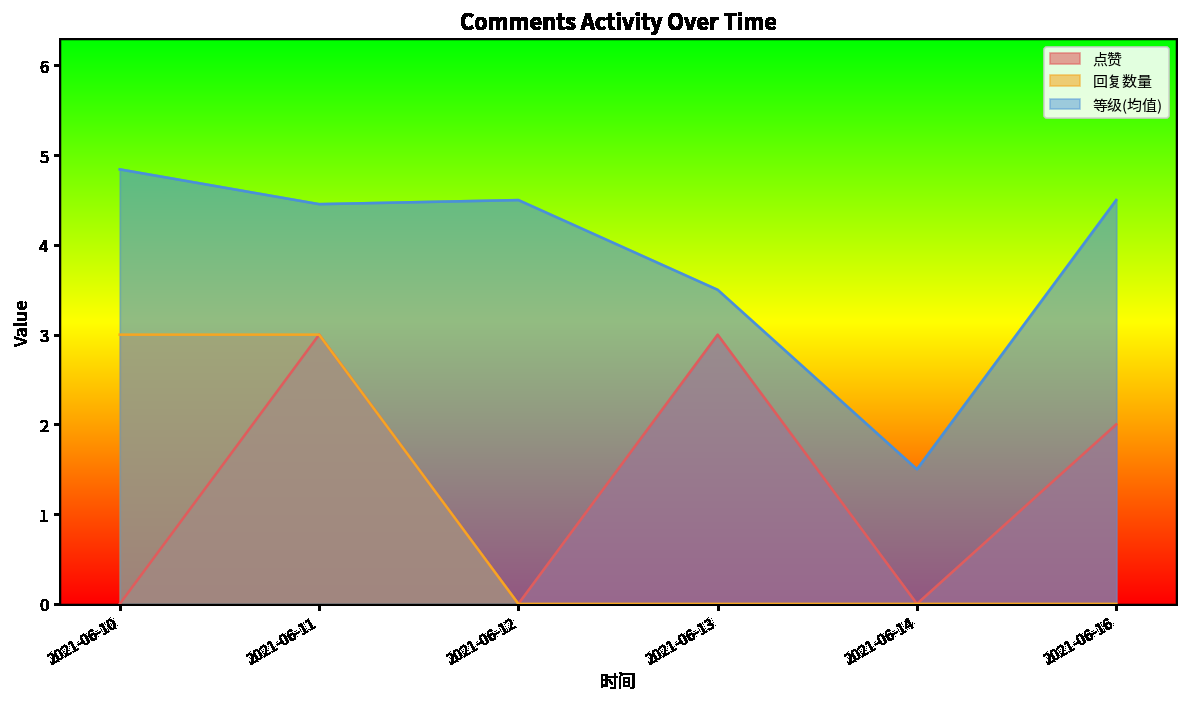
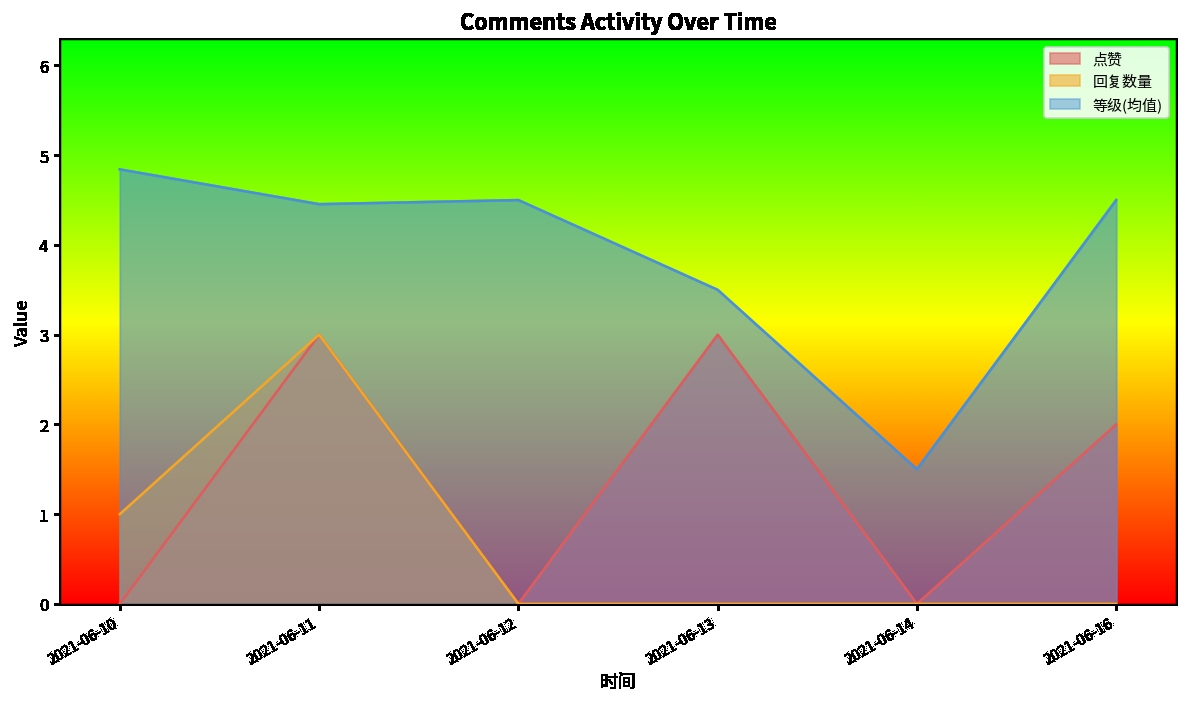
回复数量, 2021-06-10: 3 -> 1
